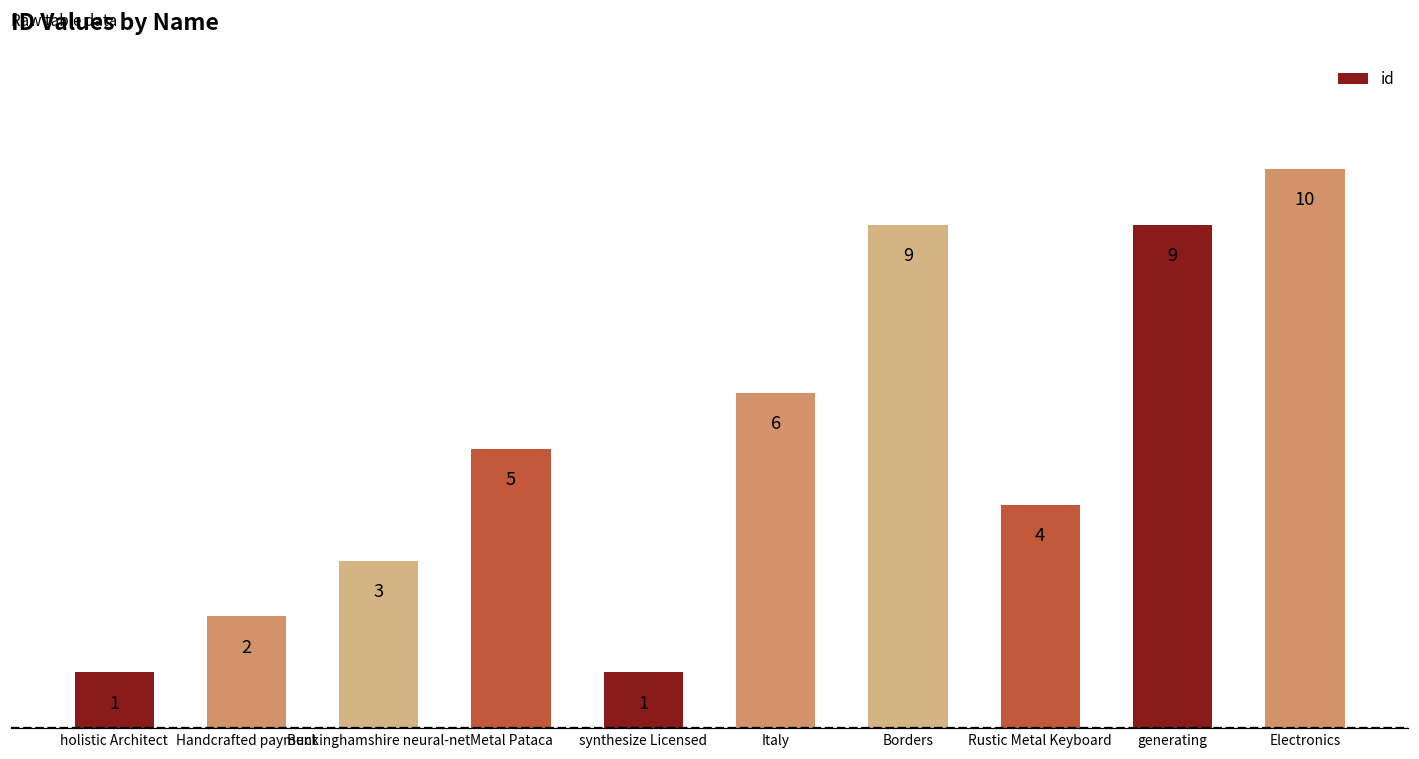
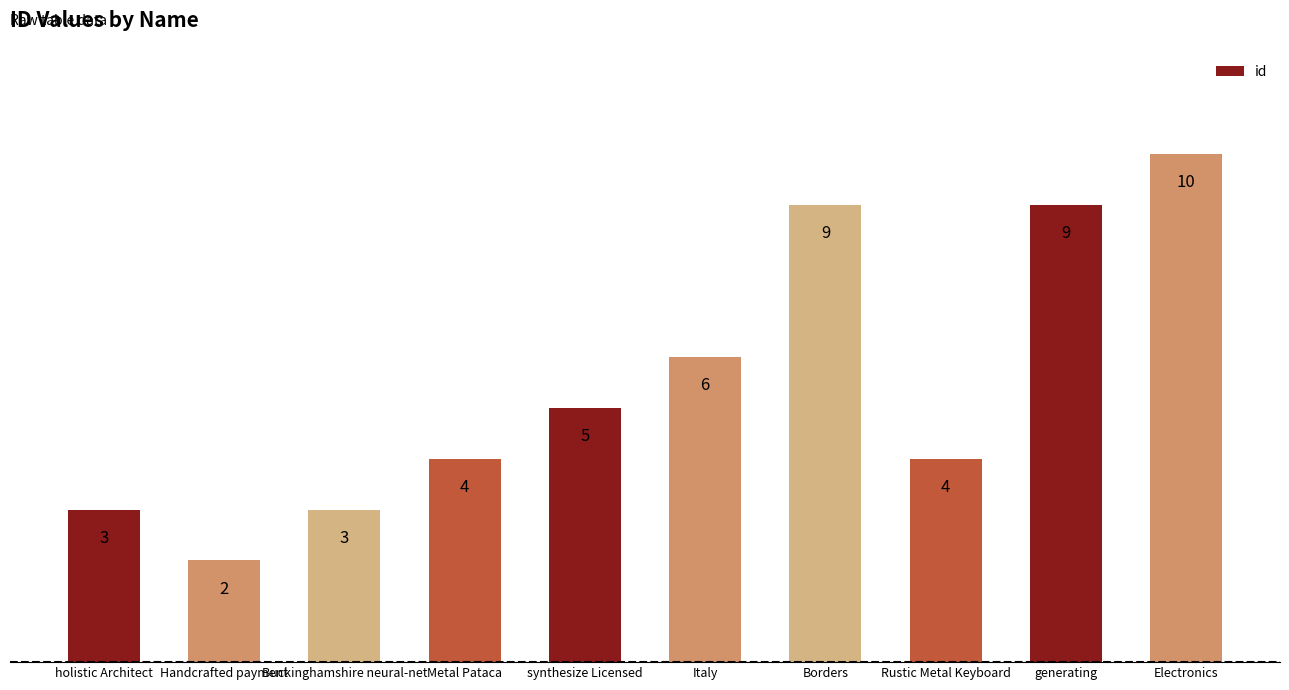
holistic Architect: 1 -> 3
Metal Pataca: 5 -> 4
synthesize Licensed: 1 -> 5
